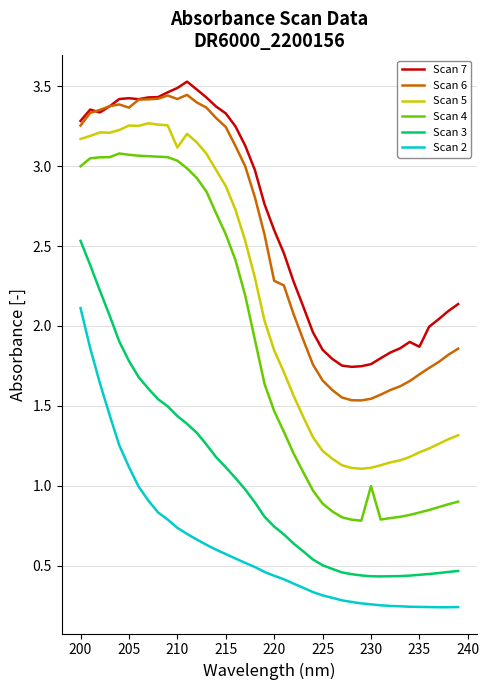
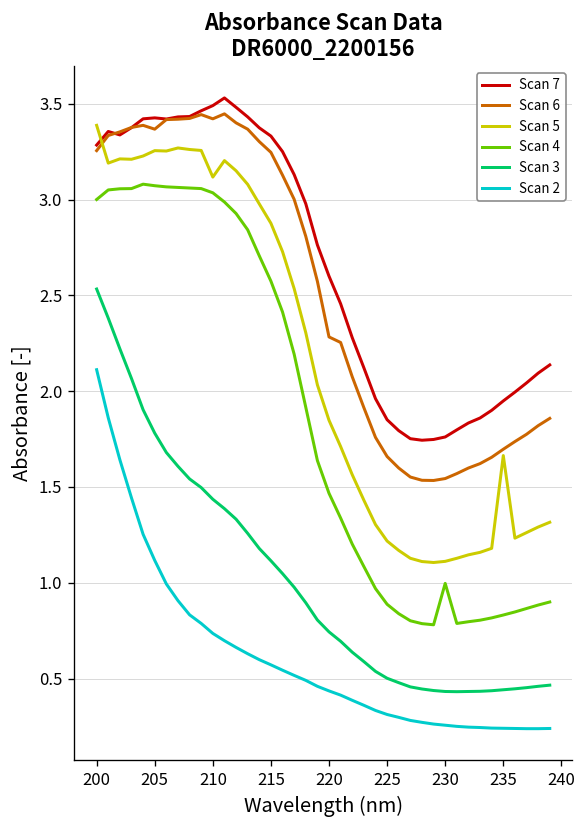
Scan 5, 200: 3.17 -> 3.39
Scan 7, 235: 1.87 -> 1.95
Scan 5, 235: 1.21 -> 1.66
